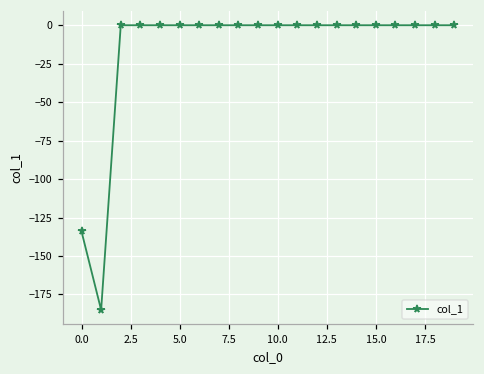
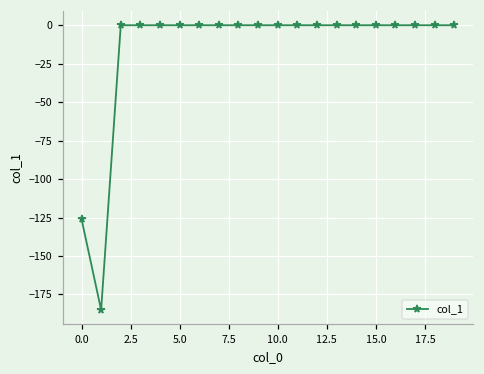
0.0: -134 -> -126
